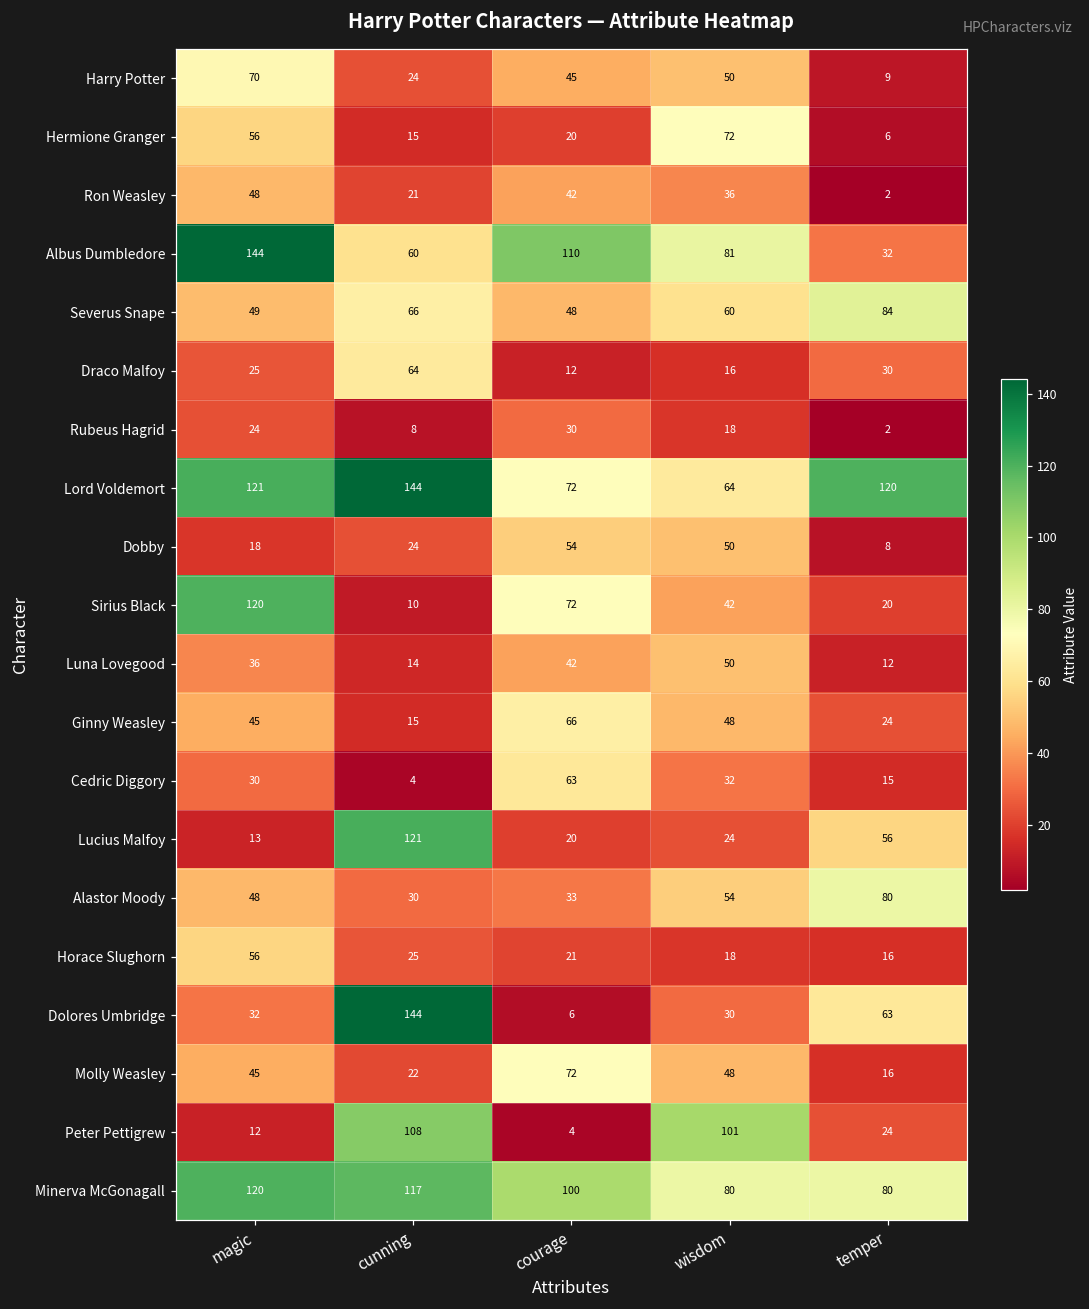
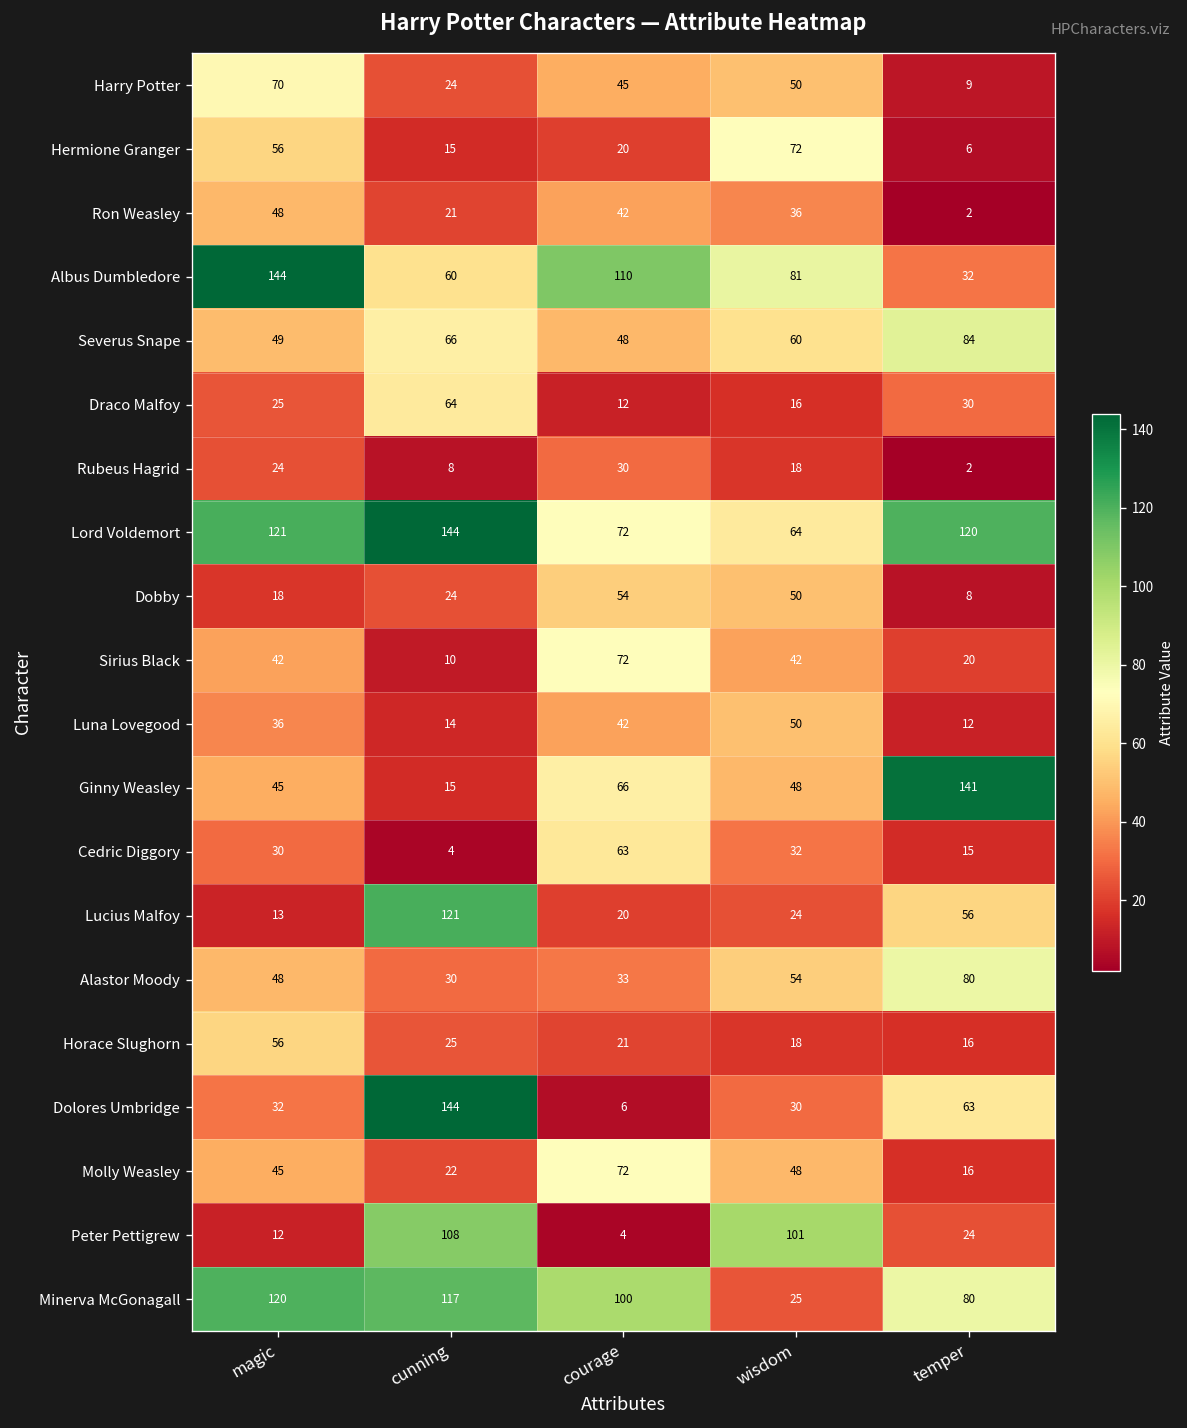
Sirius Black, magic: 120 -> 42
Ginny Weasley, temper: 24 -> 141
Minerva McGonagall, wisdom: 80 -> 25
